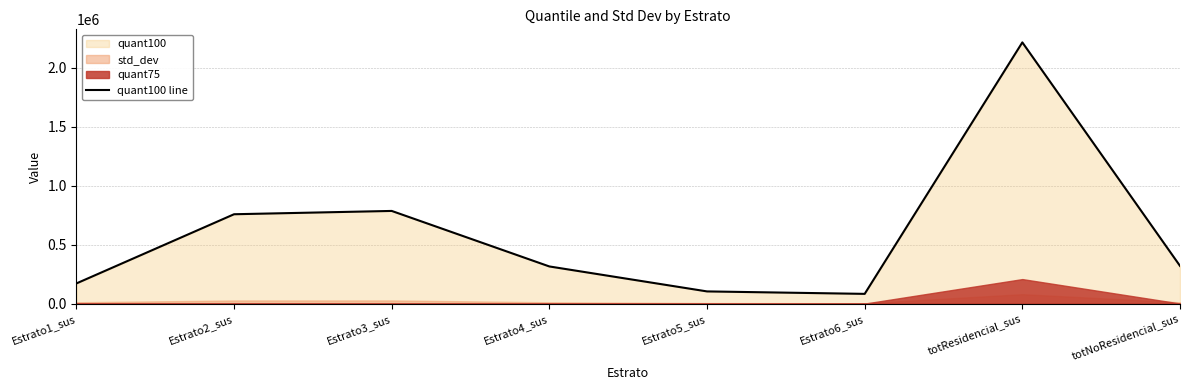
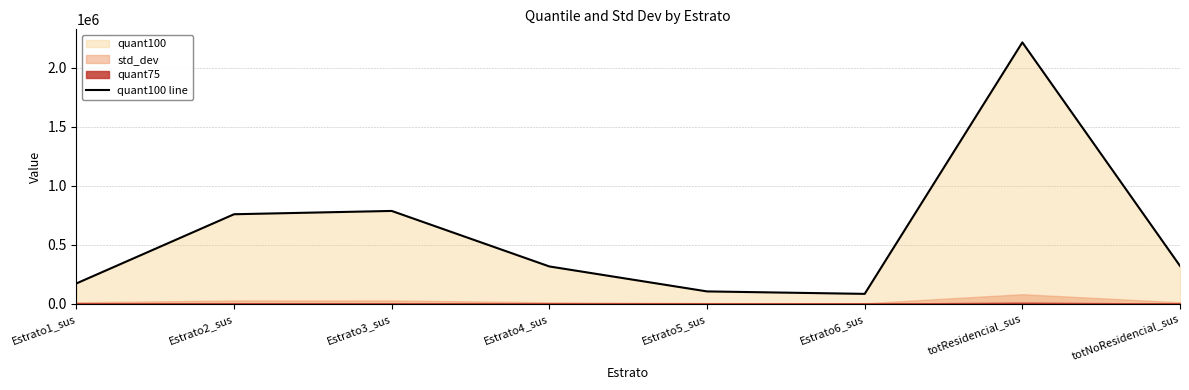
quant75, totResidencial_sus: 210000 -> 10000
